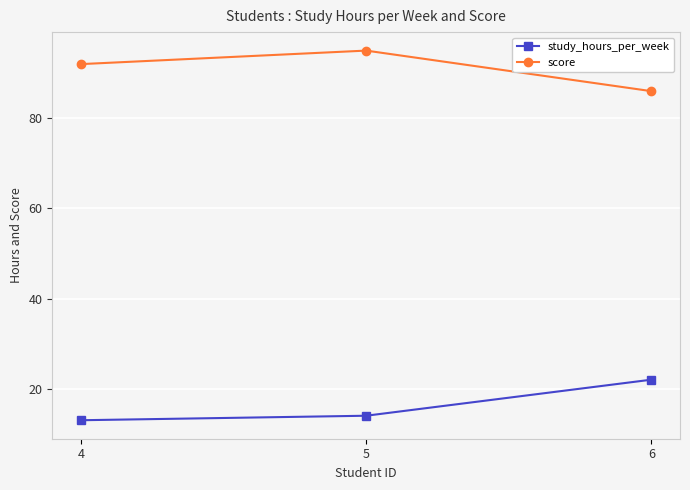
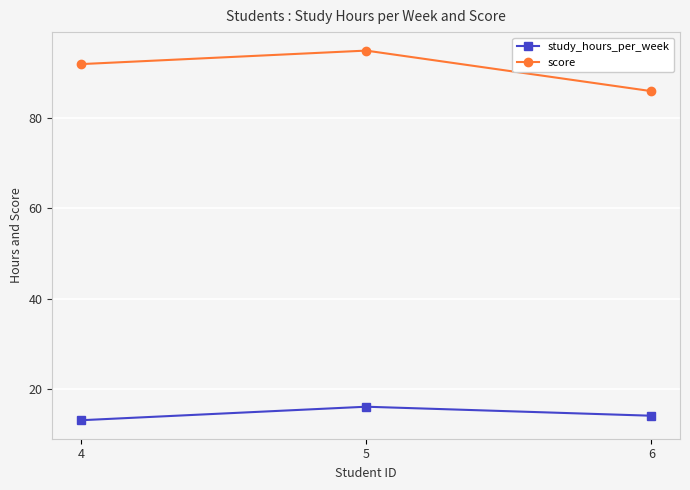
study_hours_per_week, 5: 14 -> 16
study_hours_per_week, 6: 22 -> 14
